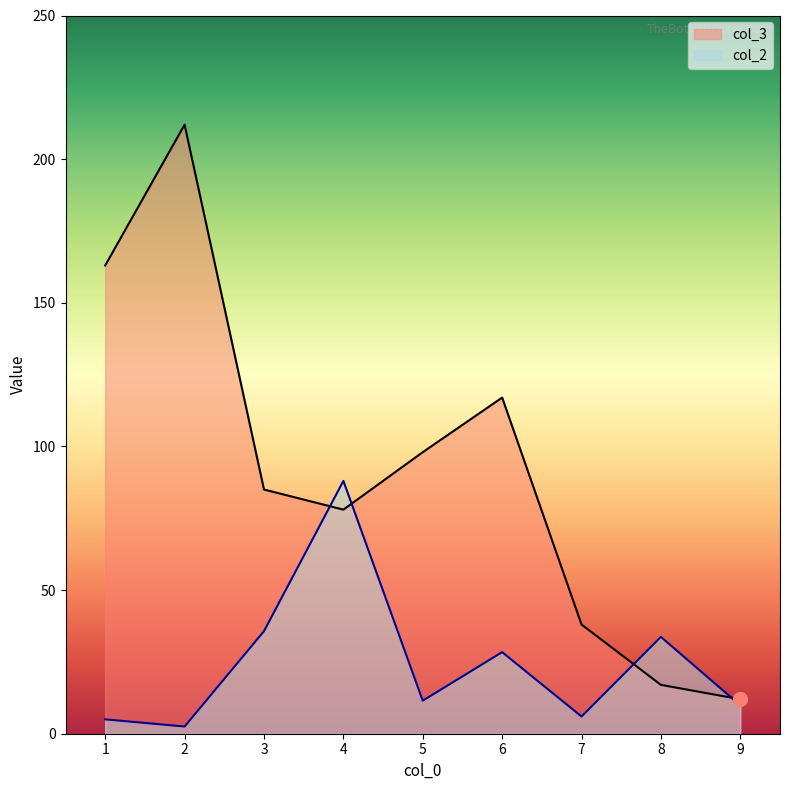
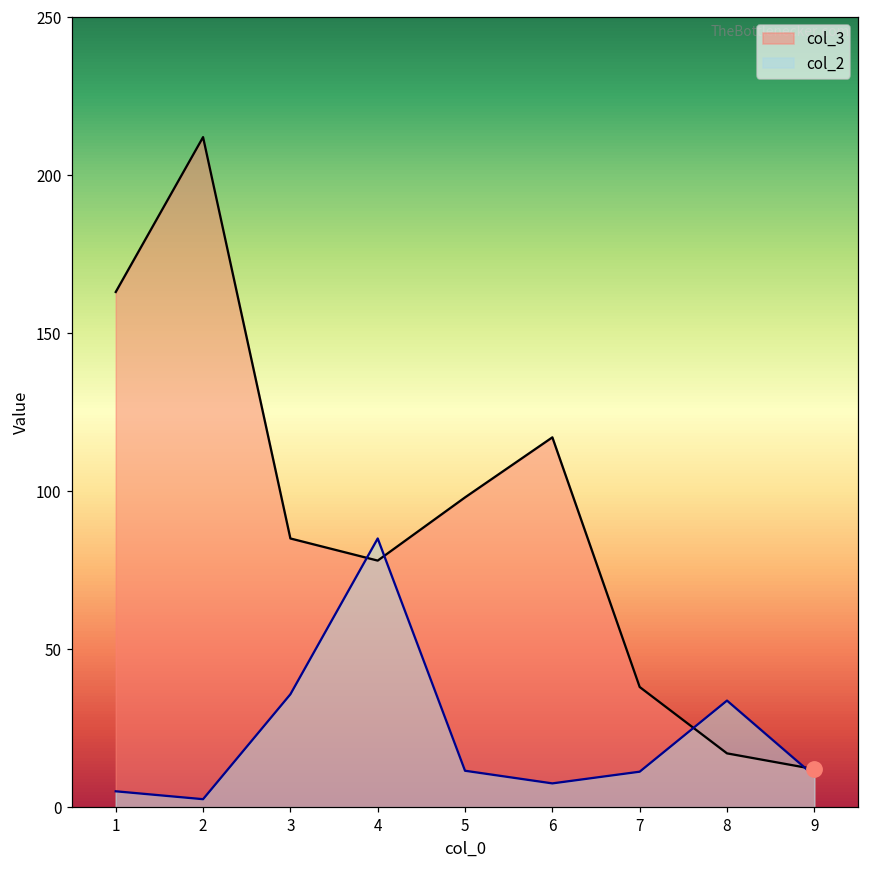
col_2, 4: 88 -> 85
col_2, 6: 28 -> 8
col_2, 7: 6 -> 11
